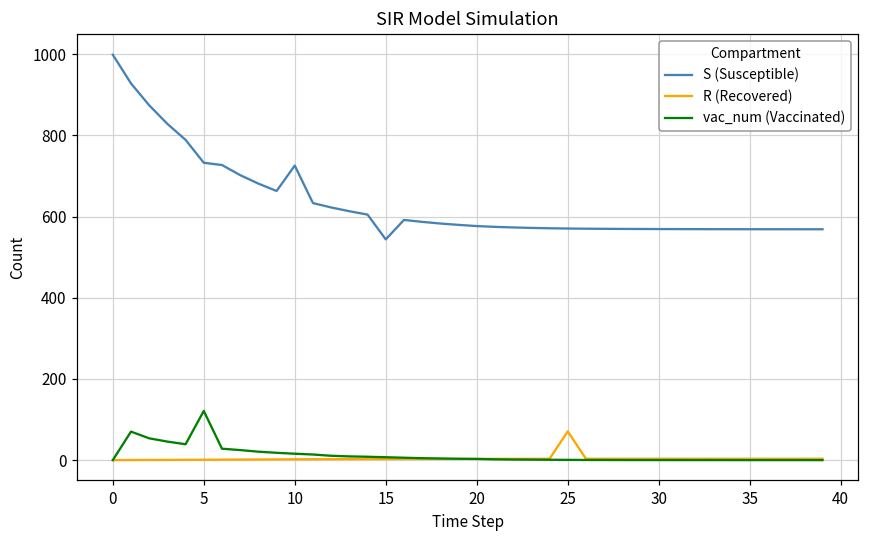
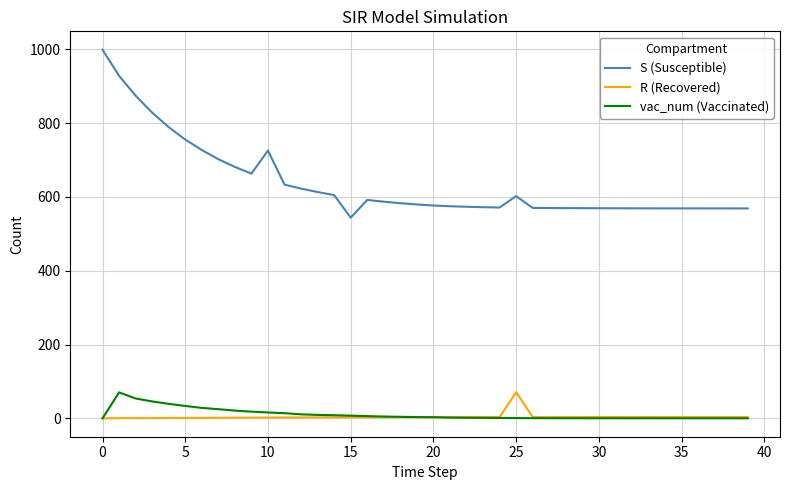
S (Susceptible), 5: 730 -> 760
vac_num (Vaccinated), 5: 120 -> 30
S (Susceptible), 25: 570 -> 600
